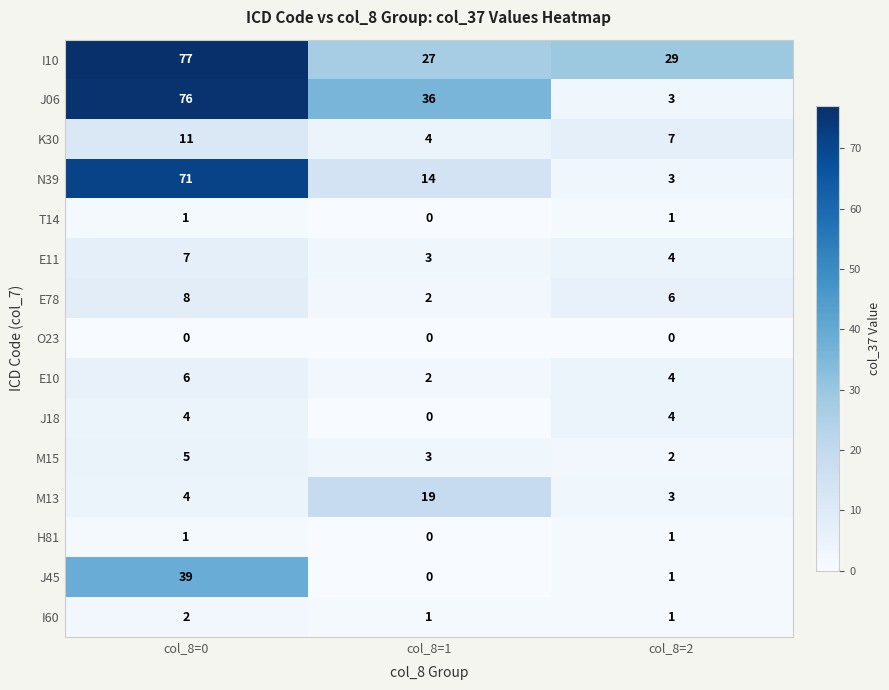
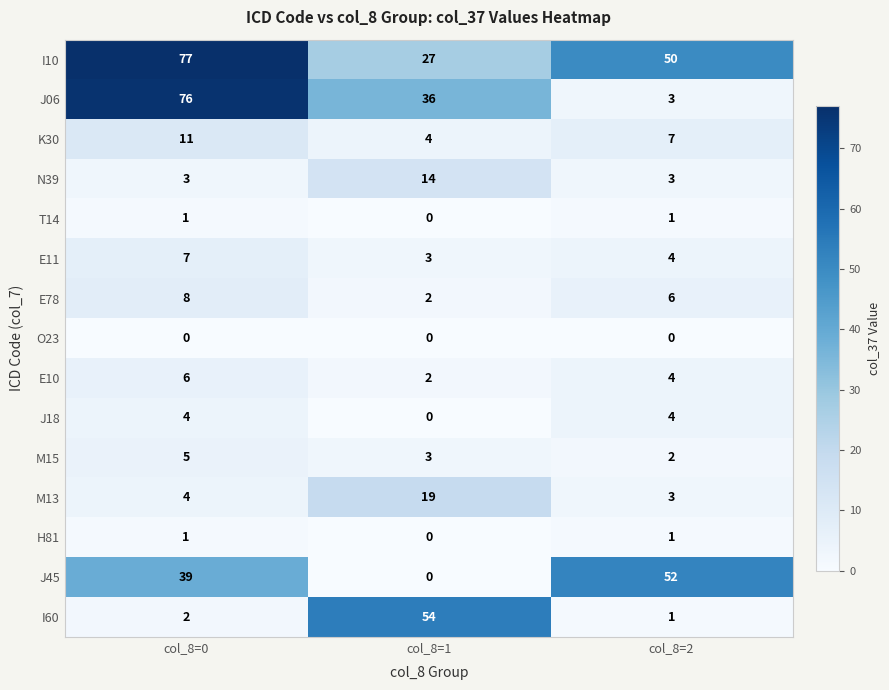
I10, col_8=2: 29 -> 50
N39, col_8=0: 71 -> 3
J45, col_8=2: 1 -> 52
I60, col_8=1: 1 -> 54
